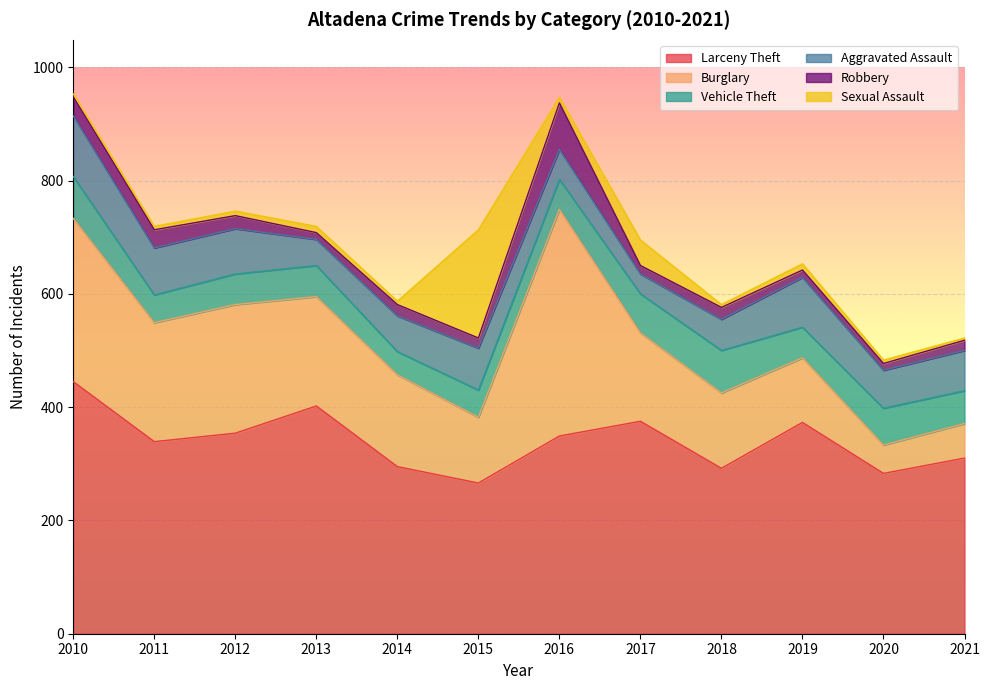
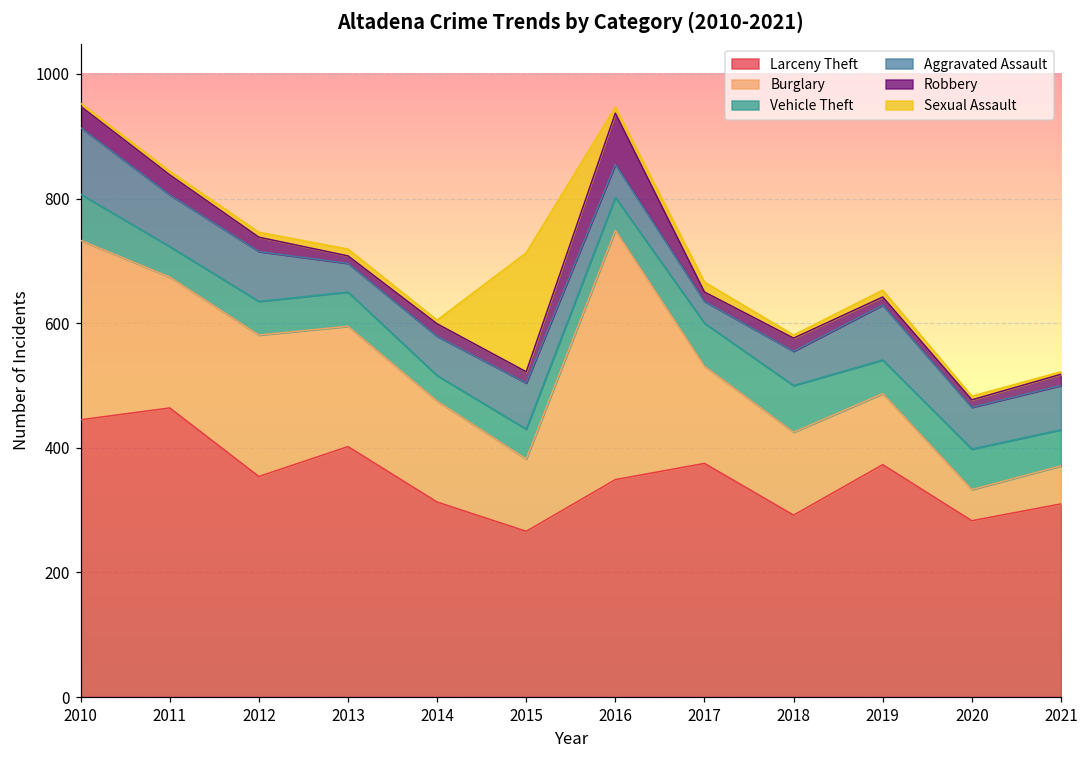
Larceny Theft, 2011: 340 -> 460
Larceny Theft, 2014: 300 -> 310
Sexual Assault, 2017: 50 -> 20
